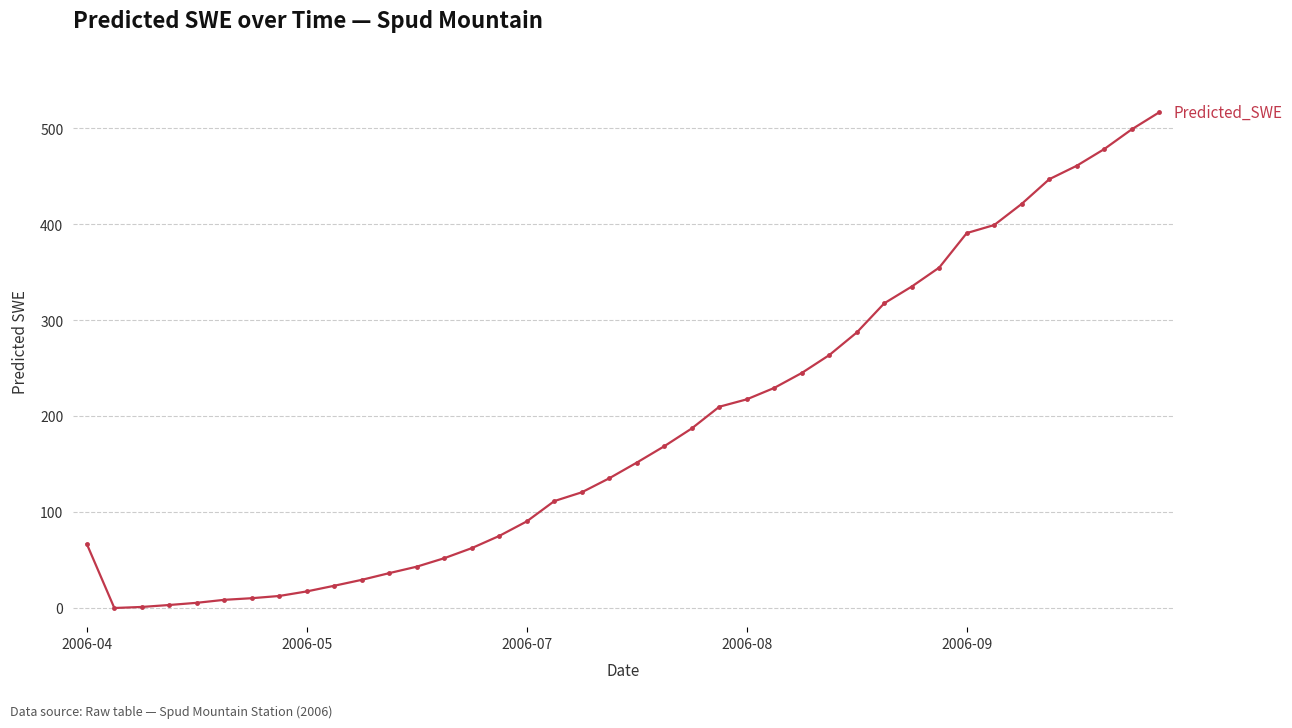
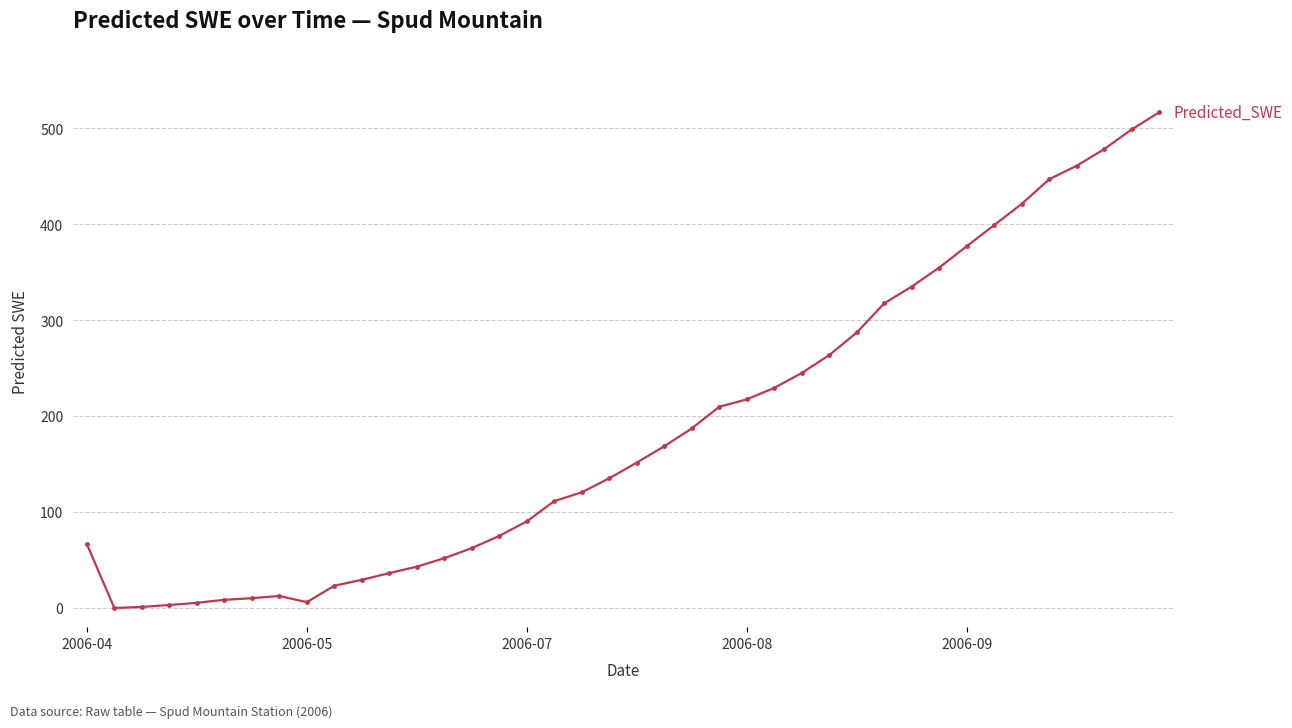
2006-05: 20 -> 10
2006-09: 390 -> 380
